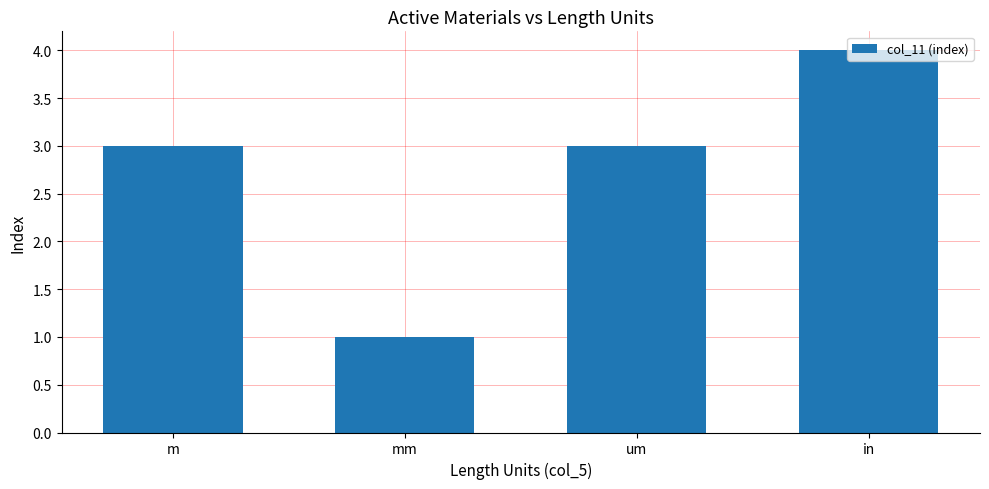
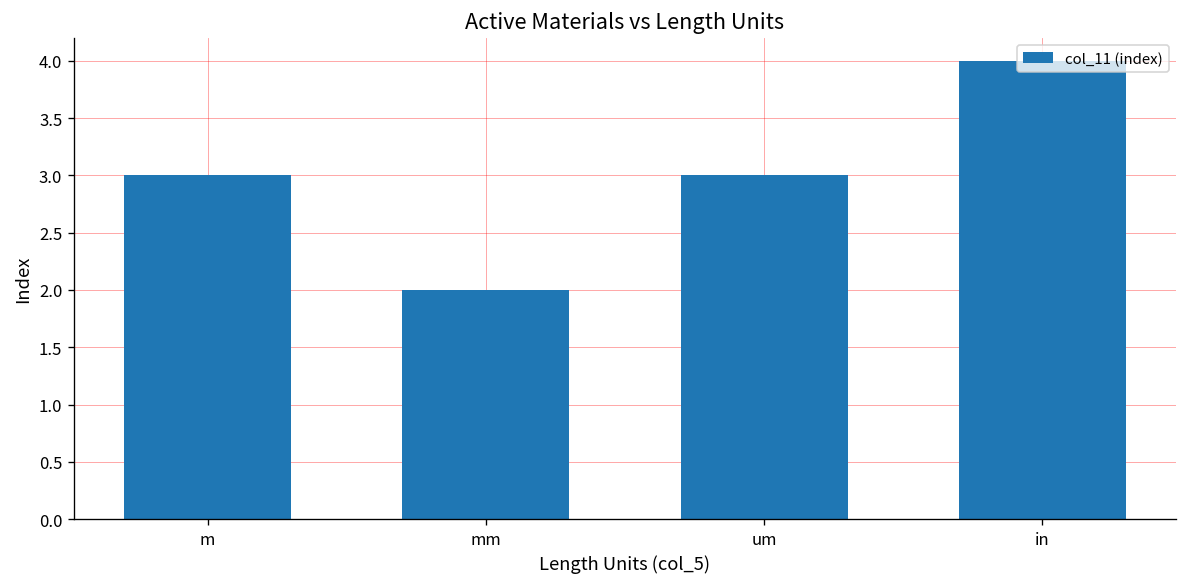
mm: 1 -> 2
